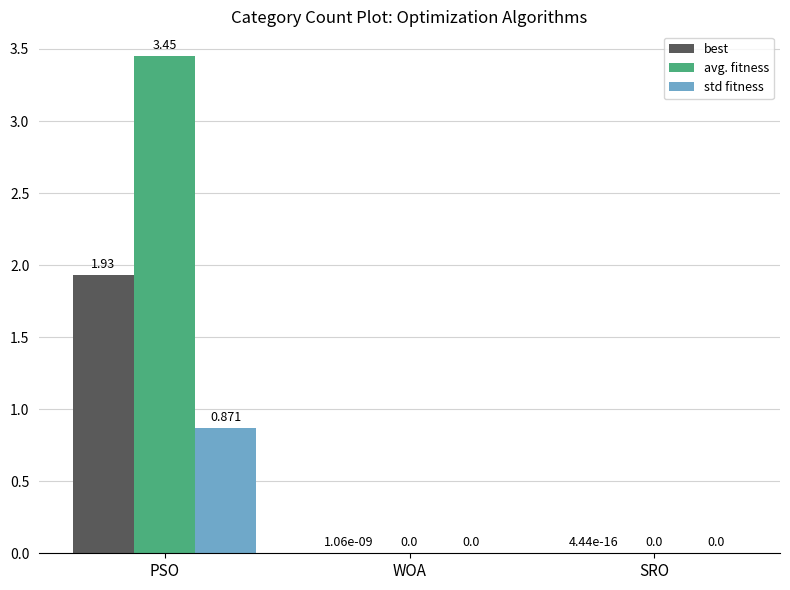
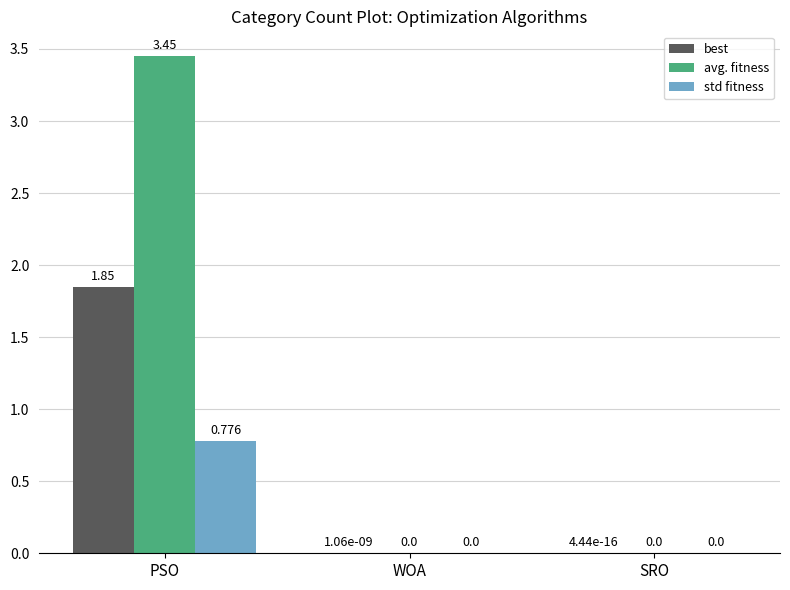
best, PSO: 1.93 -> 1.85
std fitness, PSO: 0.871 -> 0.776
